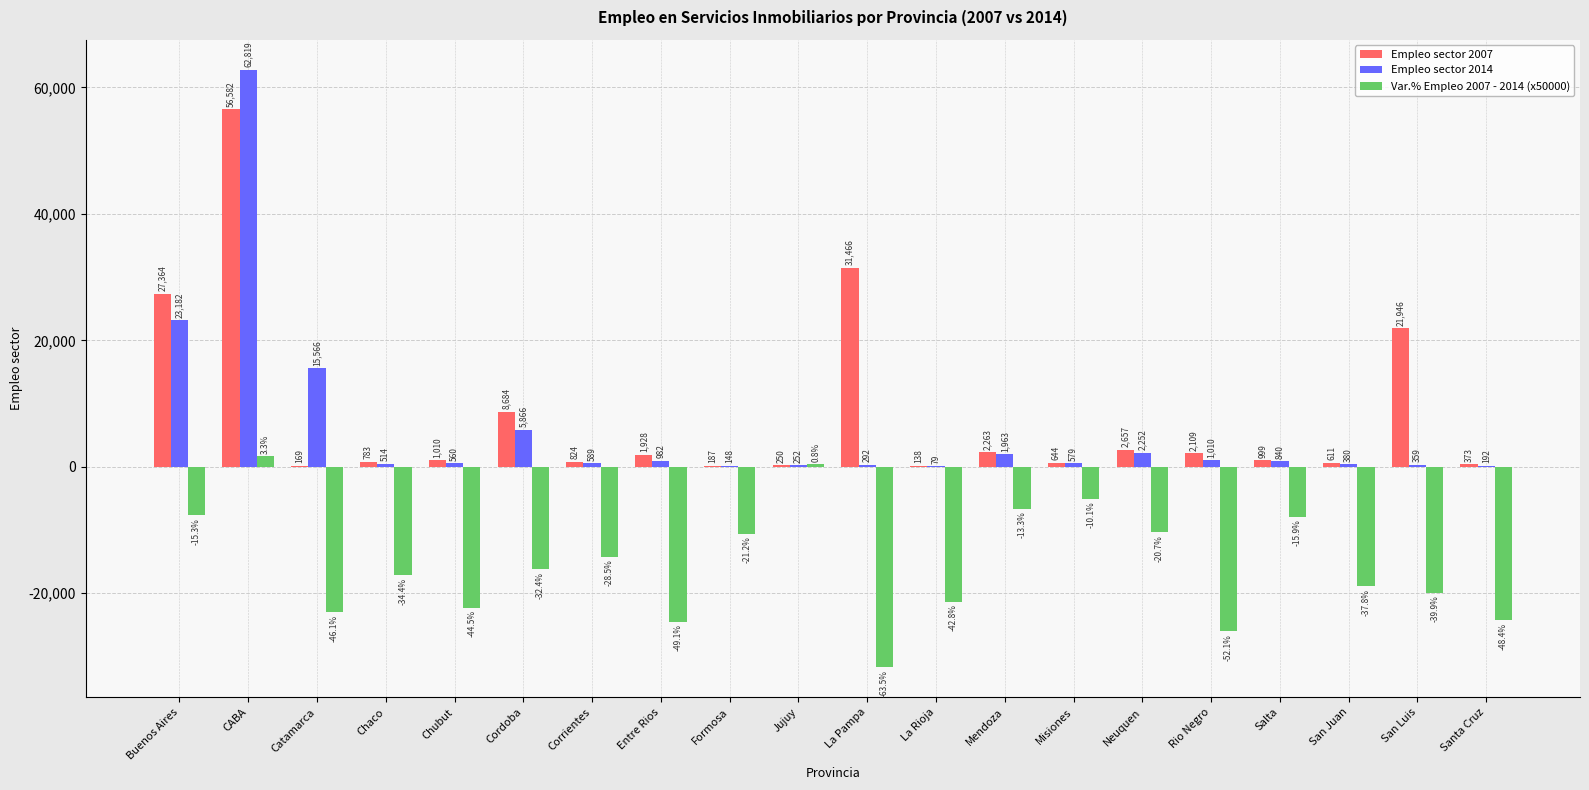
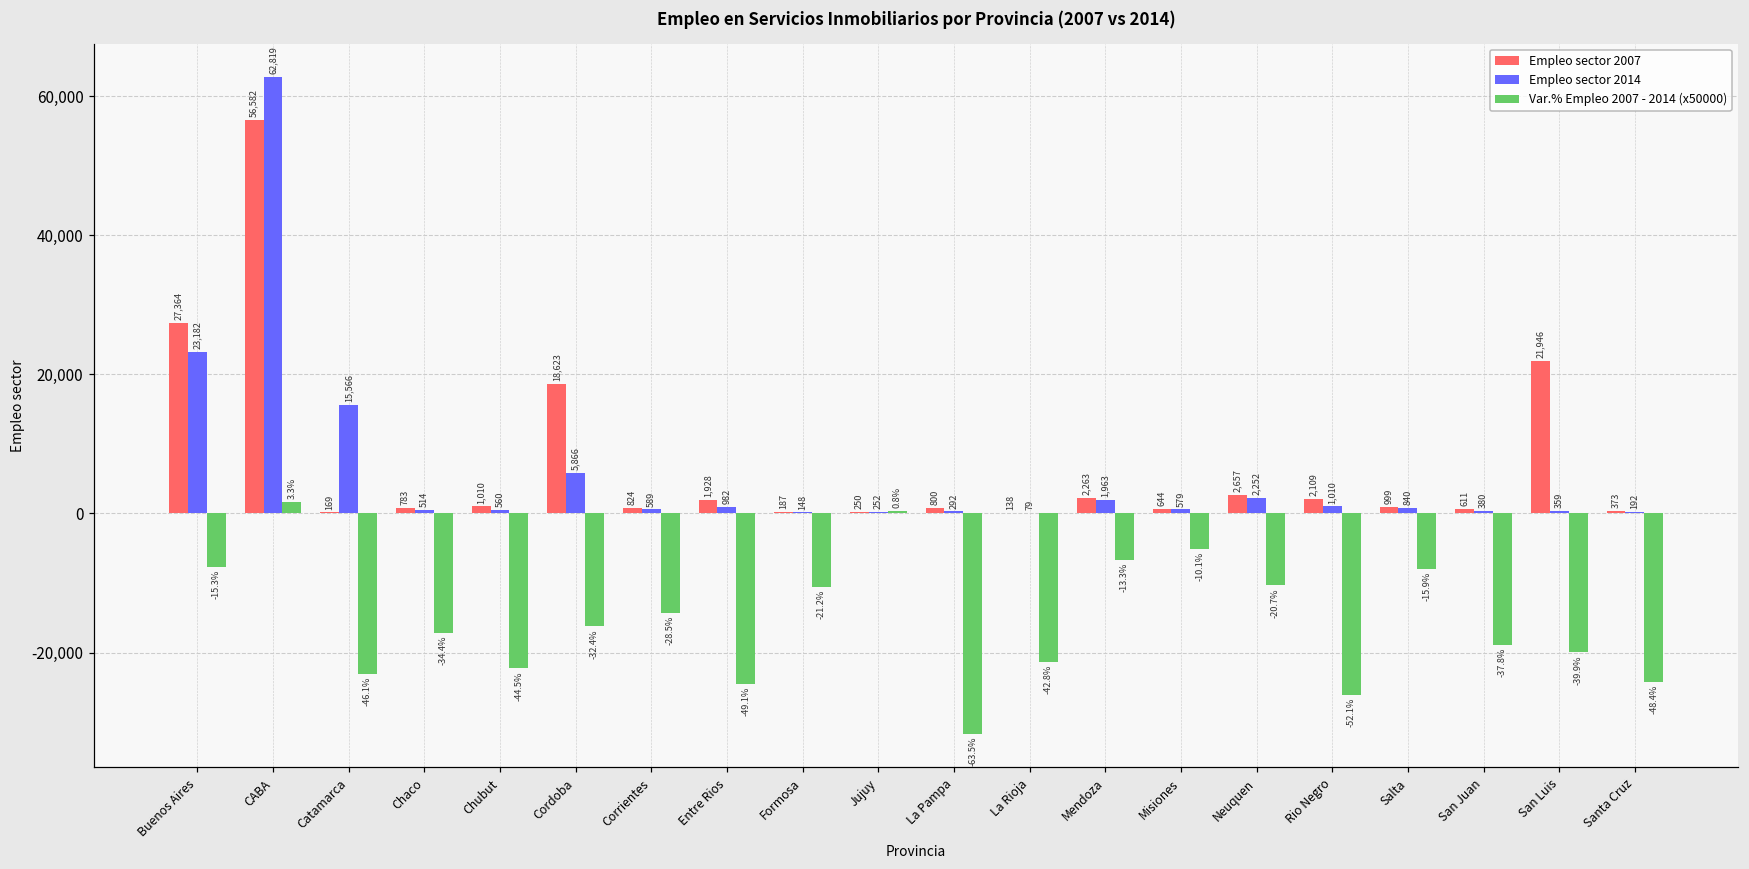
Empleo sector 2007, Cordoba: 8,684 -> 18,623
Empleo sector 2007, La Pampa: 31,466 -> 800
